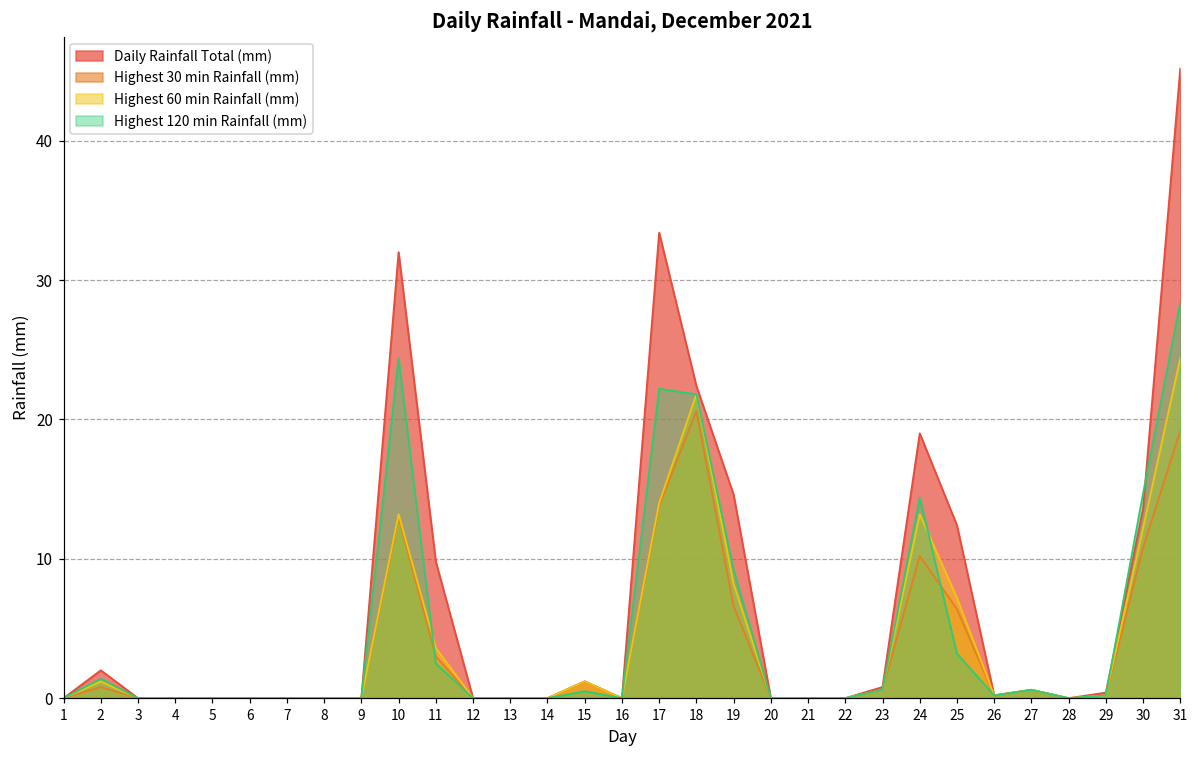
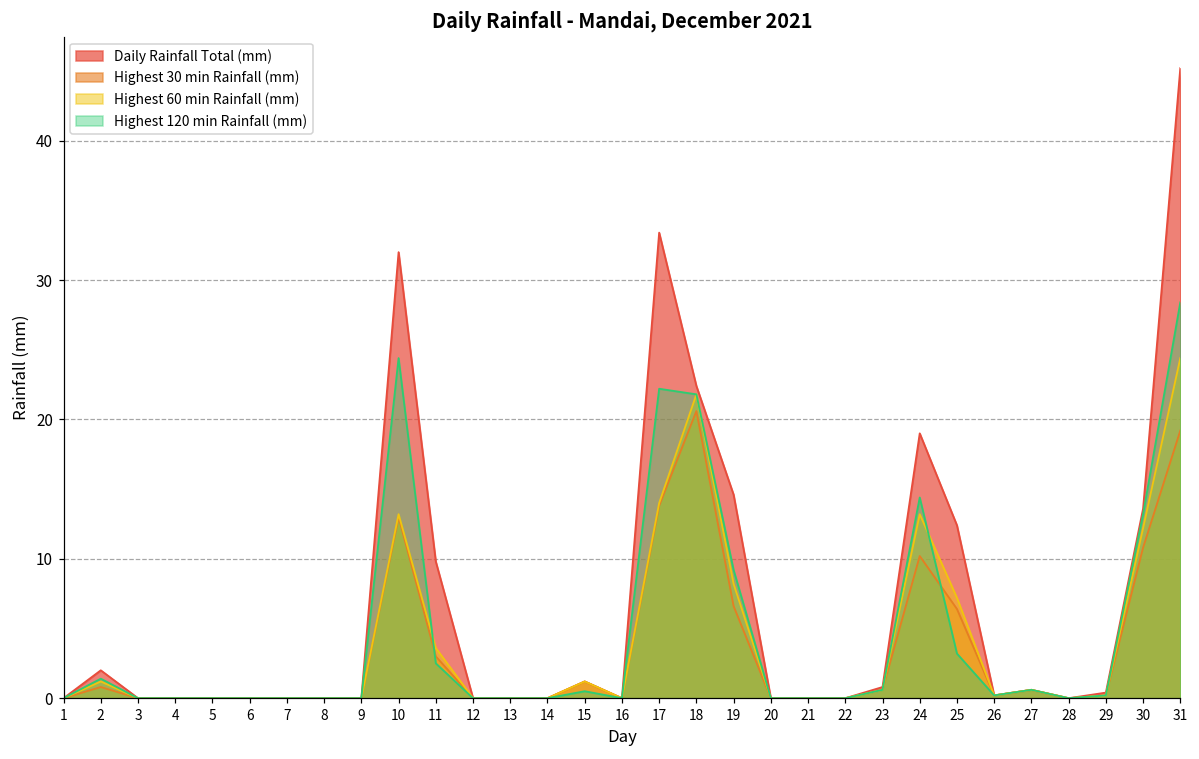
Highest 120 min Rainfall (mm), 30: 14.7 -> 13.2
